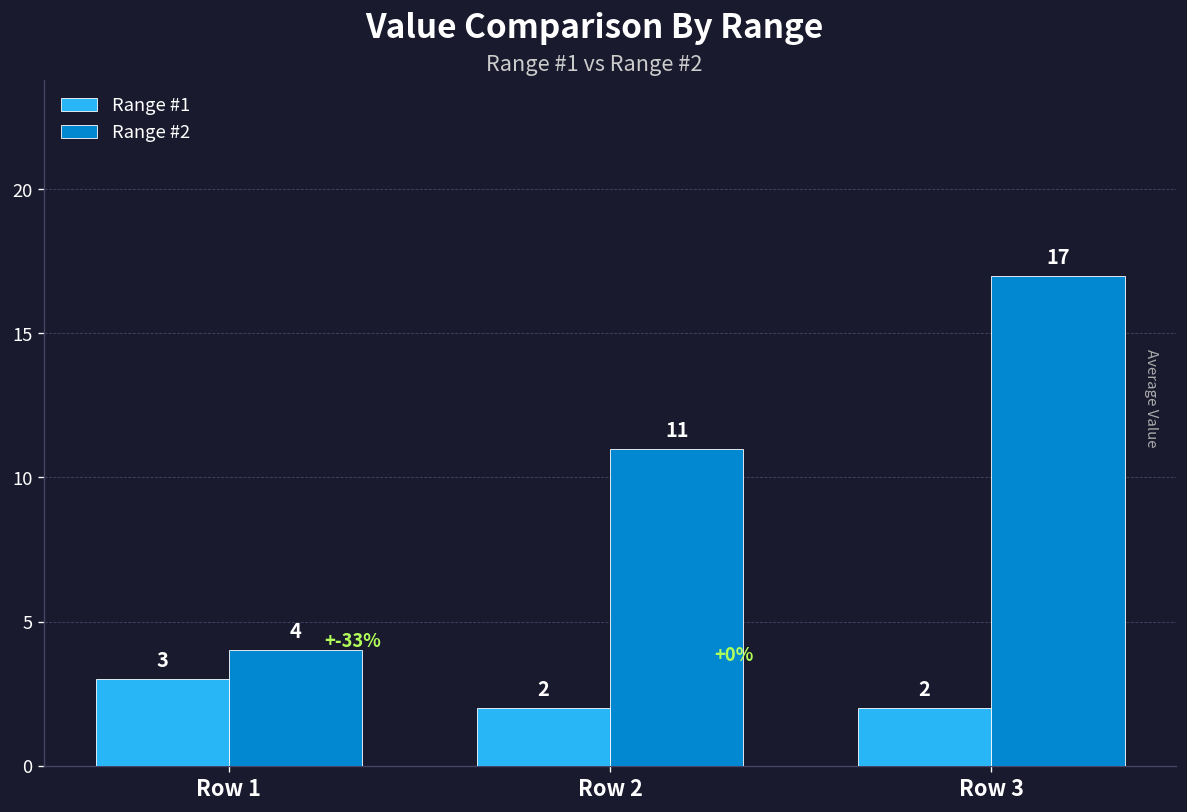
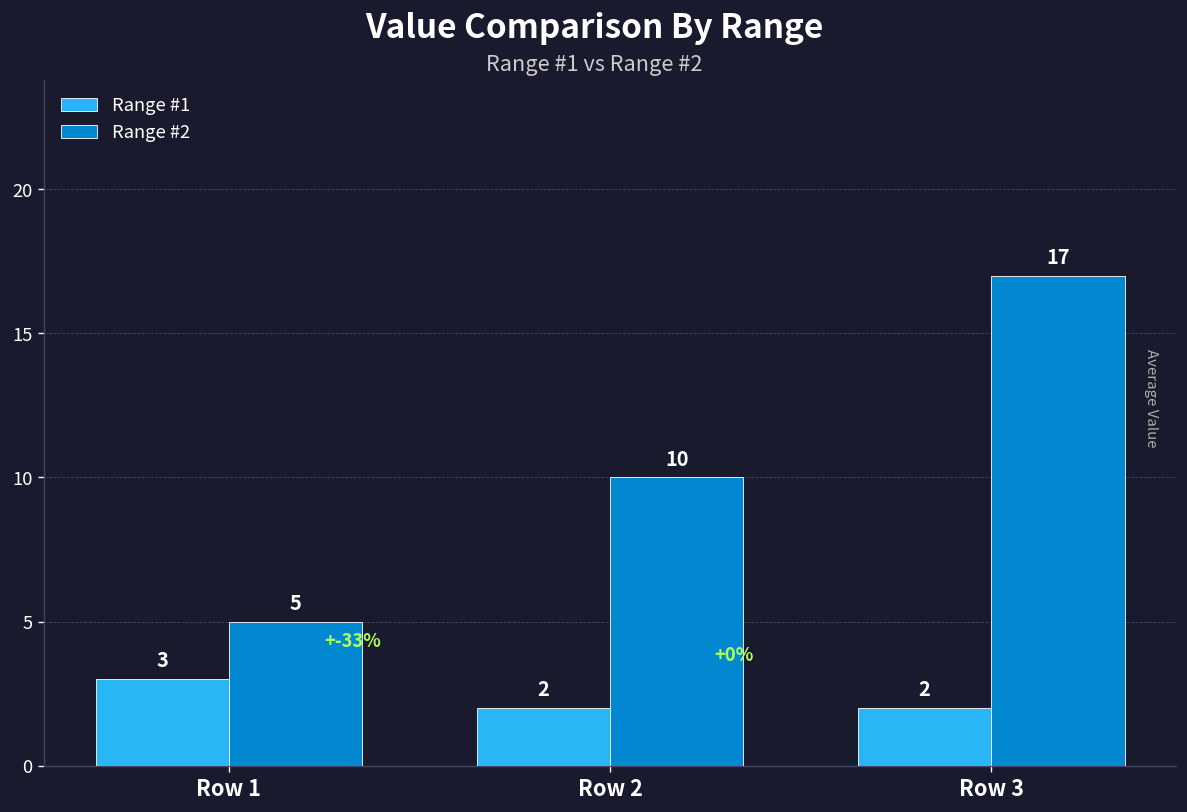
Range #2, Row 1: 4 -> 5
Range #2, Row 2: 11 -> 10
